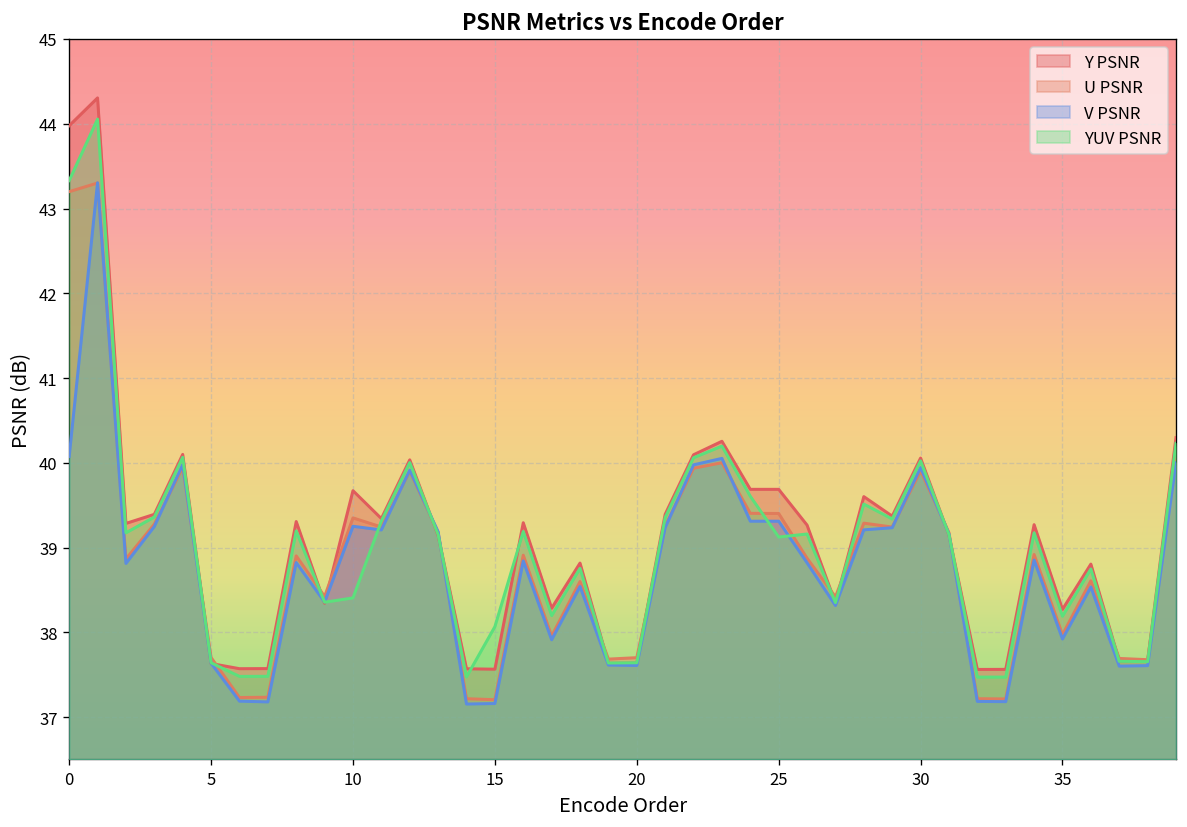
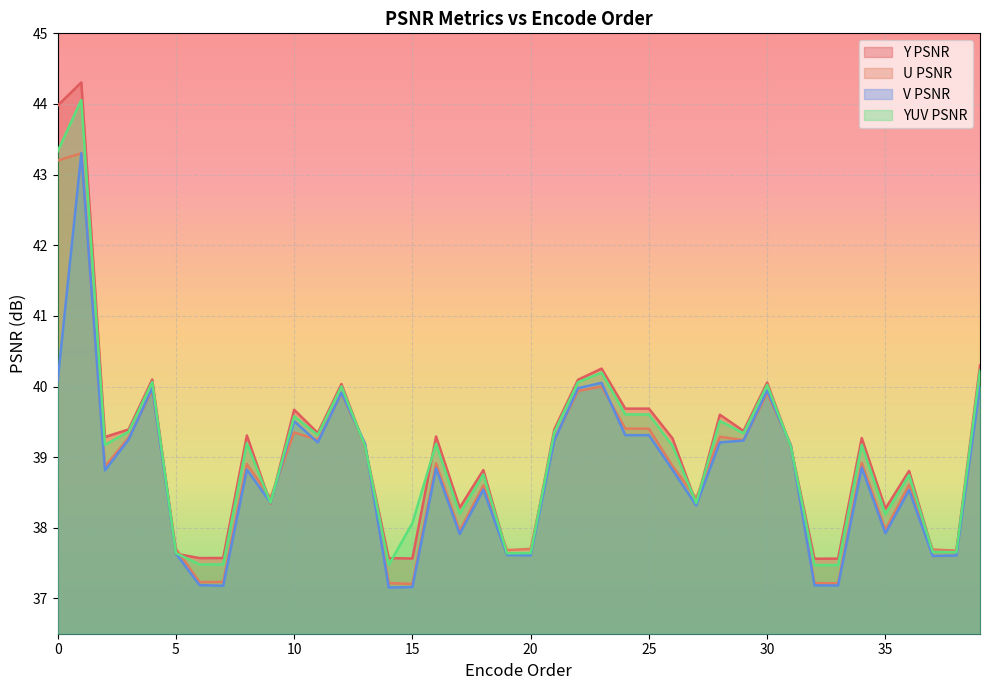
V PSNR, 10: 39.3 -> 39.5
YUV PSNR, 10: 38.4 -> 39.6
YUV PSNR, 25: 39.1 -> 39.6
